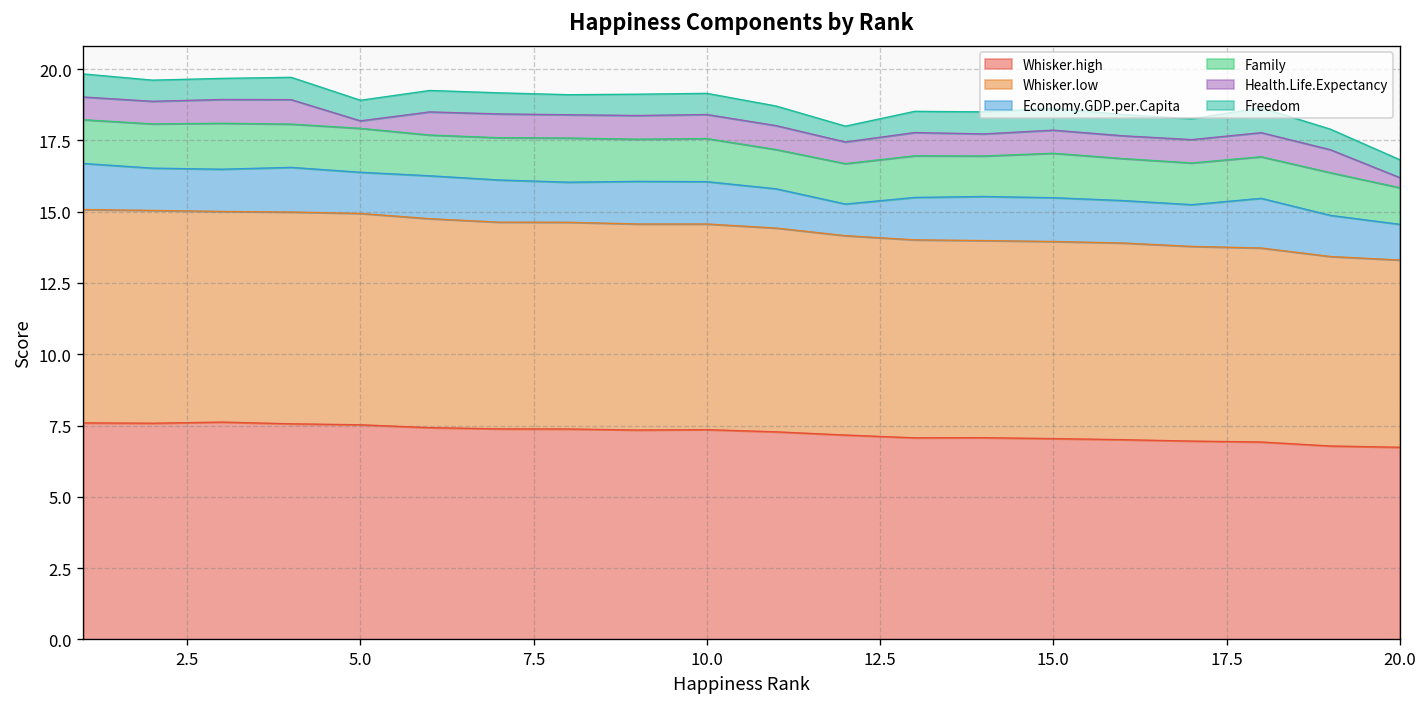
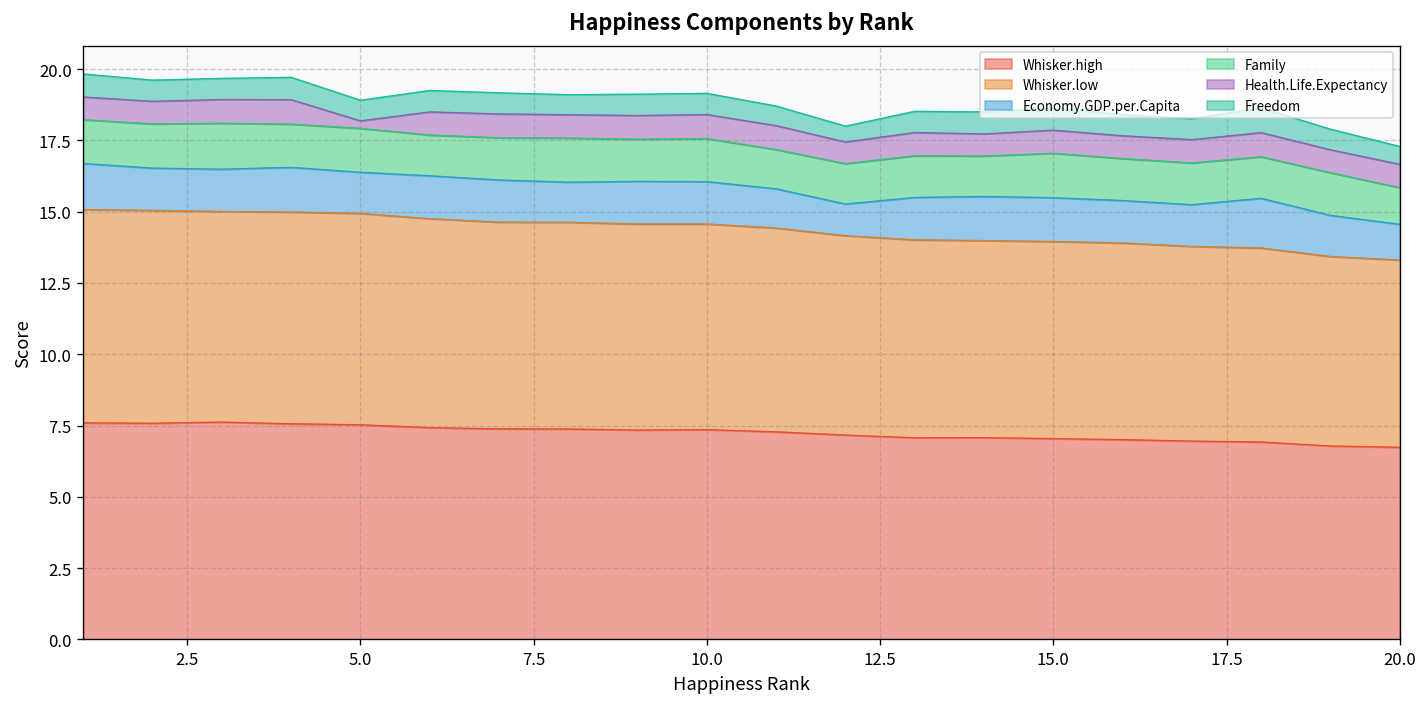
Health.Life.Expectancy, 20.0: 0.4 -> 0.8
